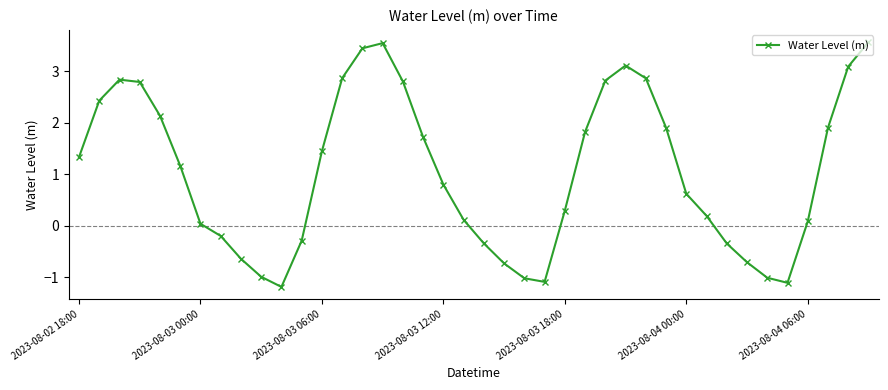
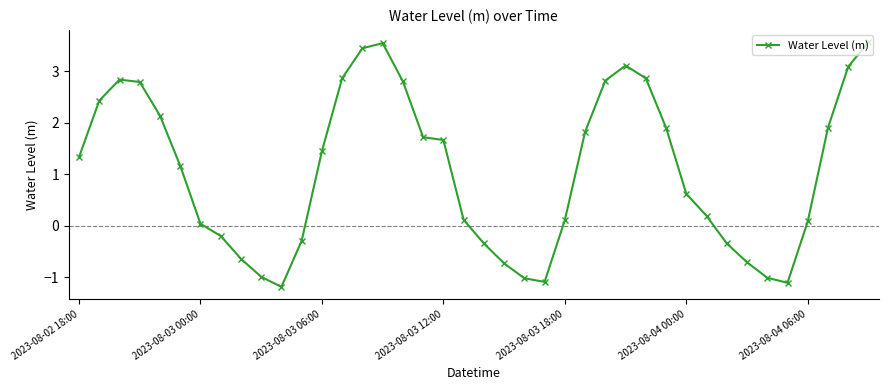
2023-08-03 12:00: 0.8 -> 1.7
2023-08-03 18:00: 0.3 -> 0.1
